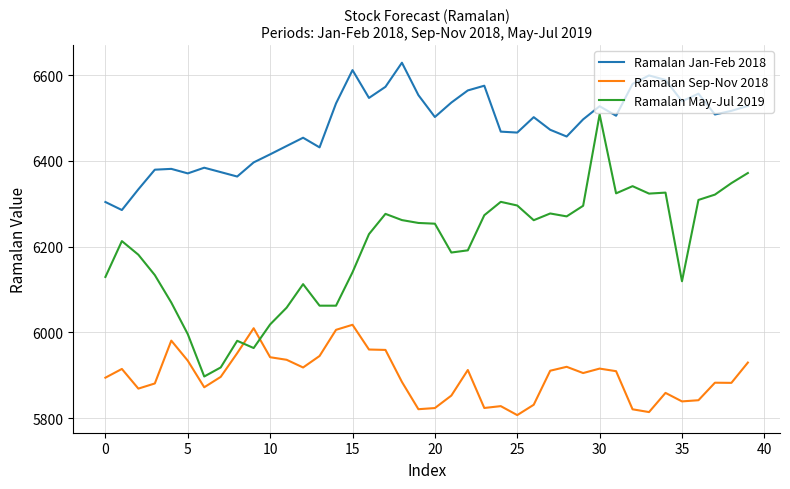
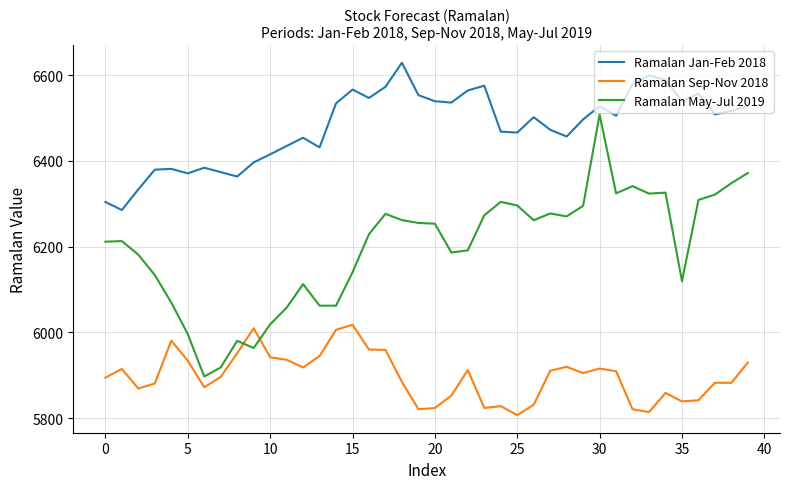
Ramalan May-Jul 2019, 0: 6130 -> 6210
Ramalan Jan-Feb 2018, 15: 6610 -> 6570
Ramalan Jan-Feb 2018, 20: 6500 -> 6540
